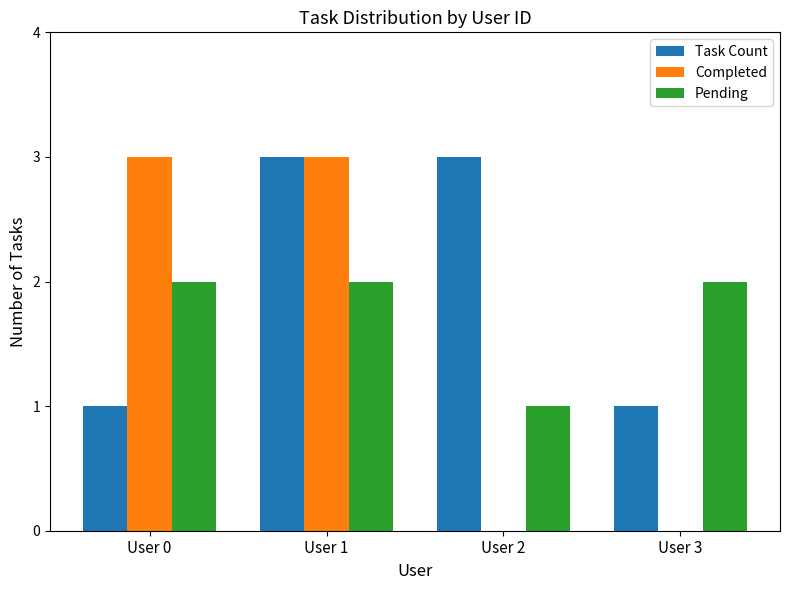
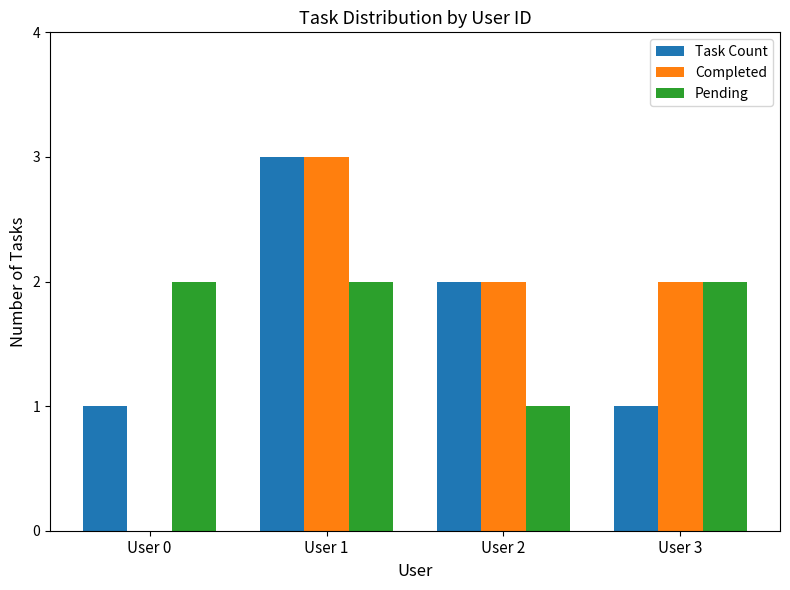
Completed, User 0: 3 -> 0
Task Count, User 2: 3 -> 2
Completed, User 2: 0 -> 2
Completed, User 3: 0 -> 2
